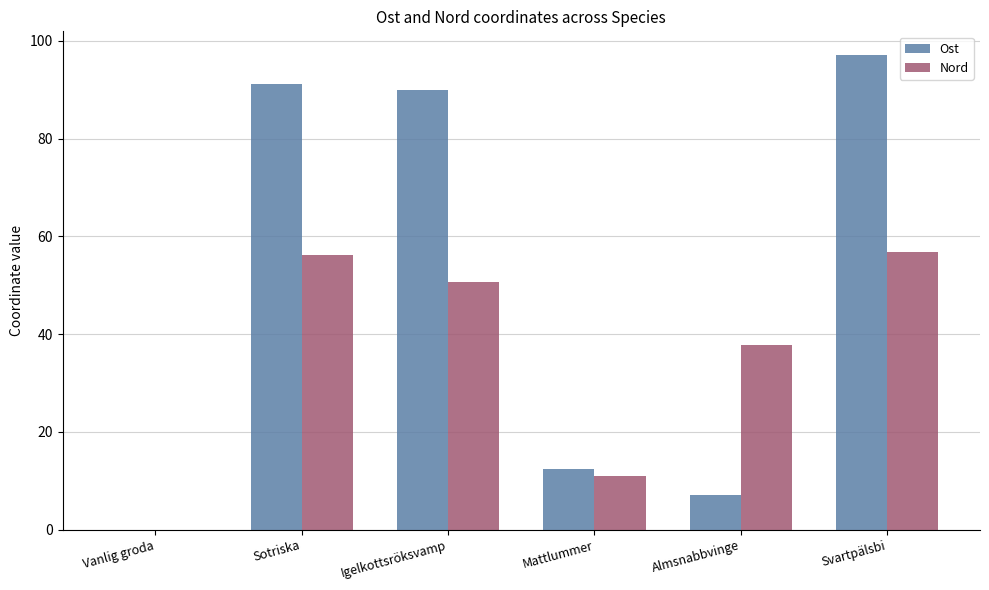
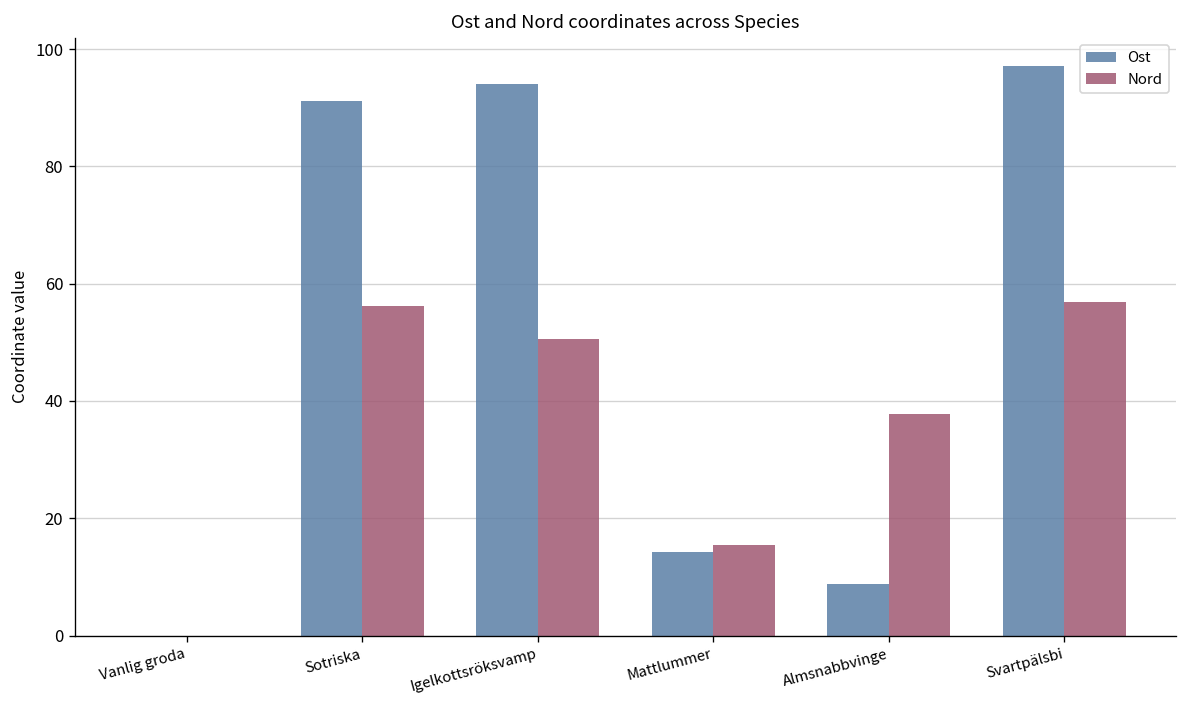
Ost, Igelkottsröksvamp: 90 -> 94
Ost, Mattlummer: 12 -> 14
Nord, Mattlummer: 11 -> 16
Ost, Almsnabbvinge: 7 -> 9
